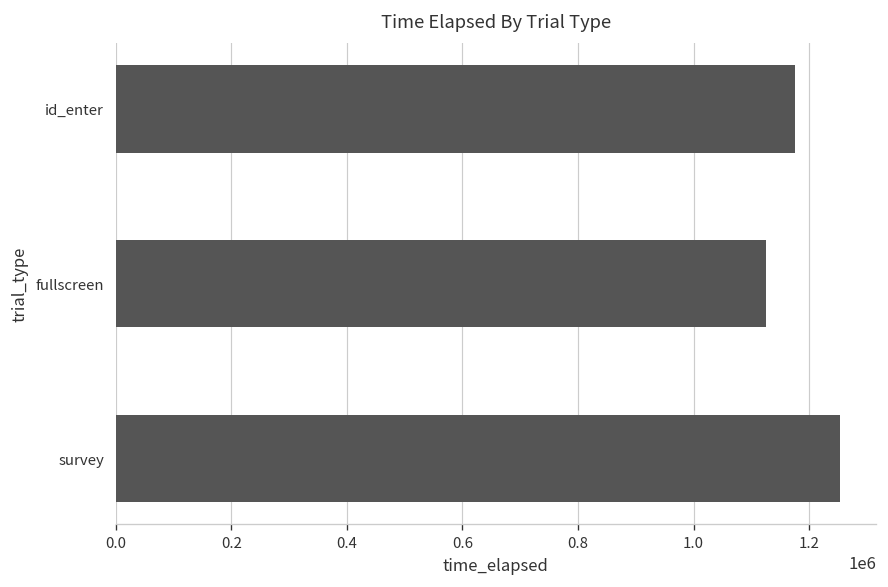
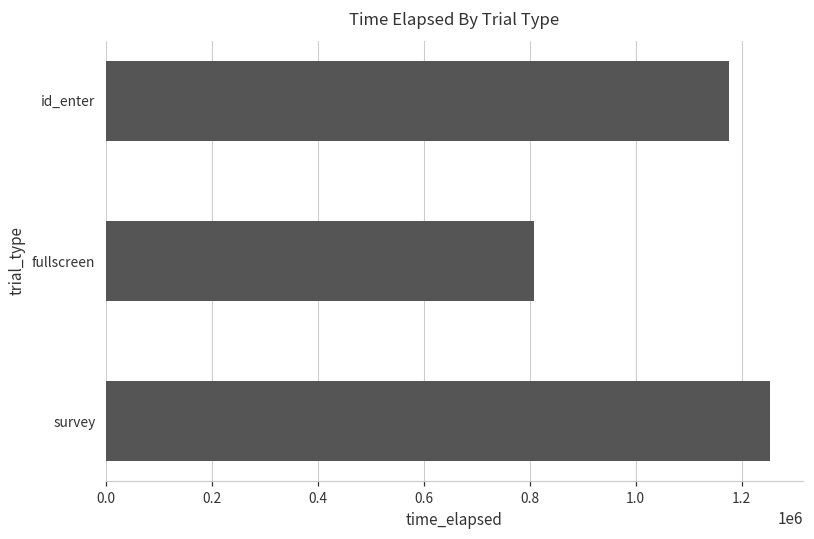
fullscreen: 1120000 -> 810000
